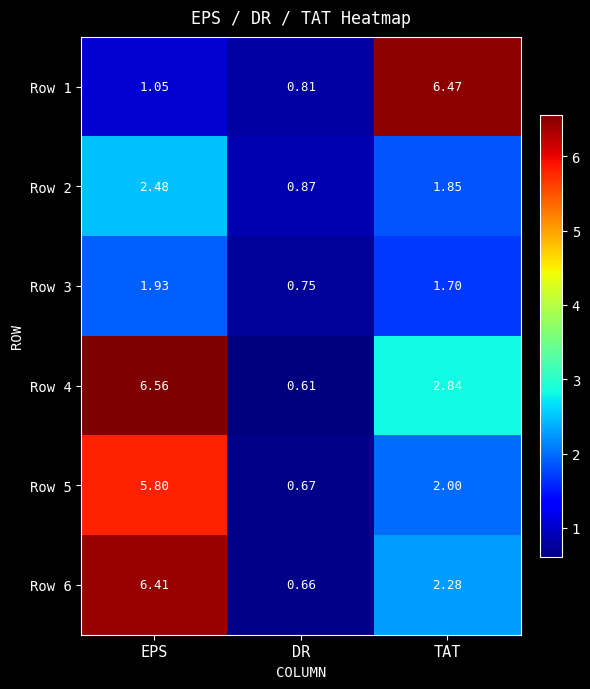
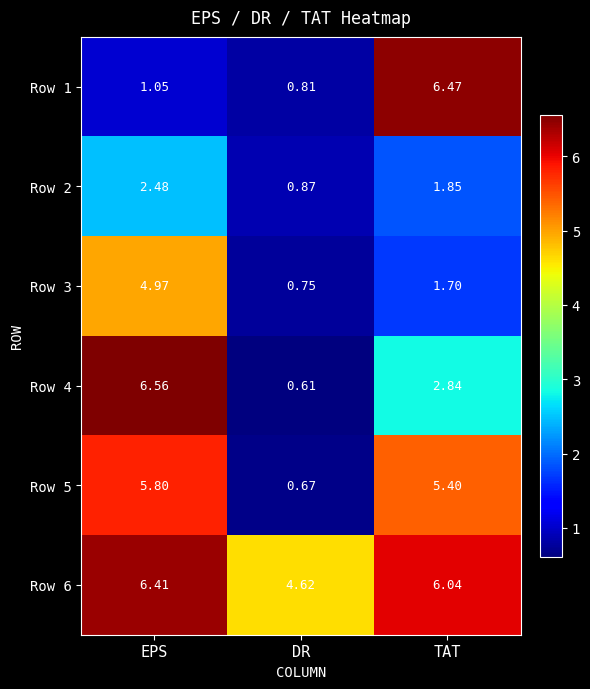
Row 3, EPS: 1.93 -> 4.97
Row 5, TAT: 2.00 -> 5.40
Row 6, DR: 0.66 -> 4.62
Row 6, TAT: 2.28 -> 6.04
